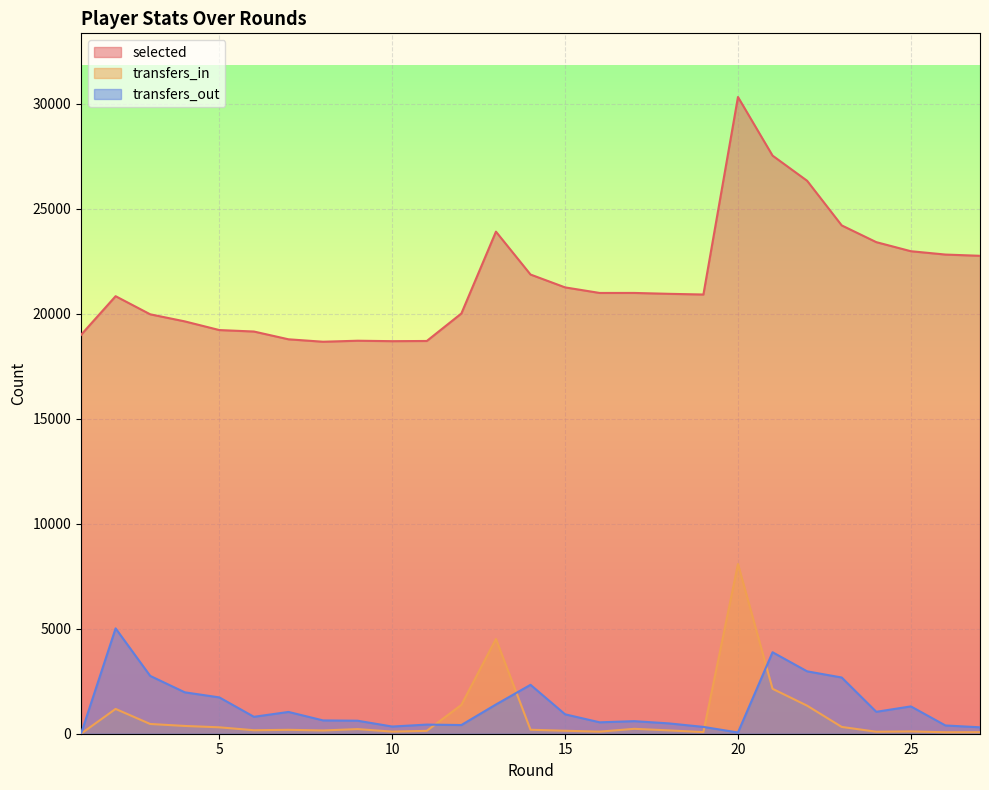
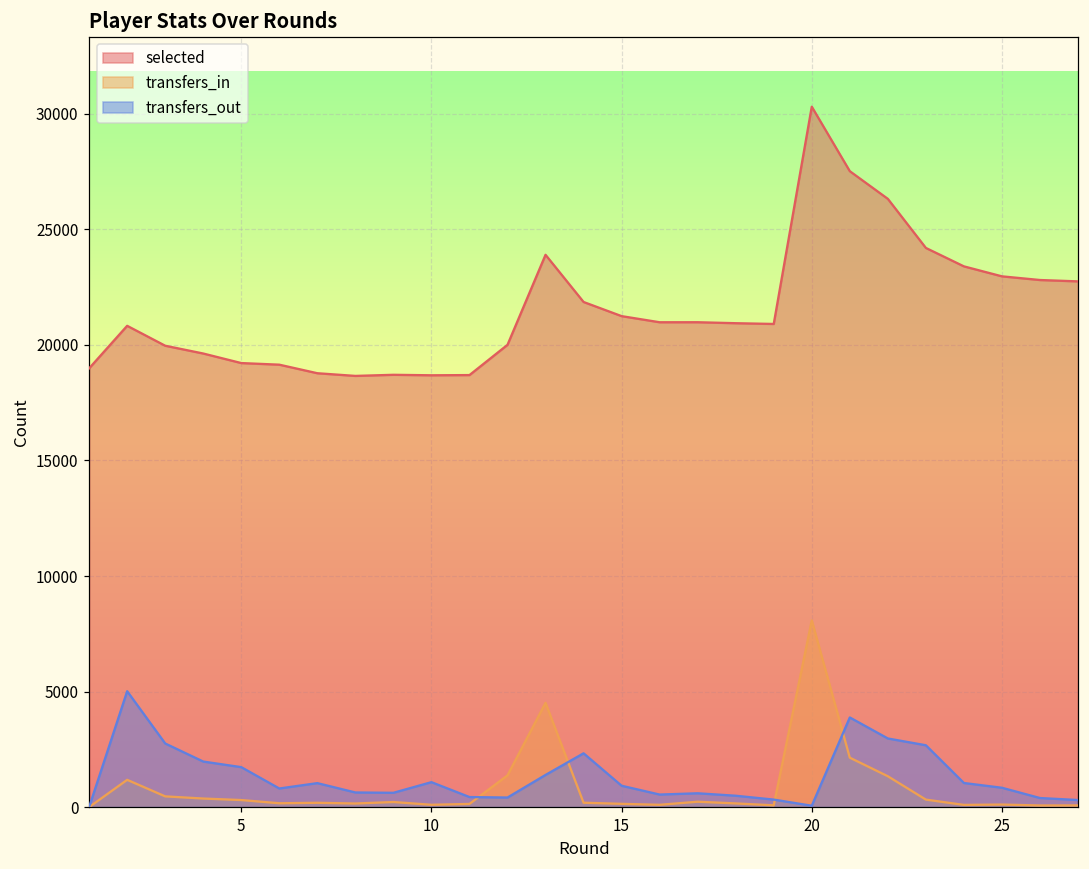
transfers_out, 10: 300 -> 1100
transfers_out, 25: 1300 -> 800
